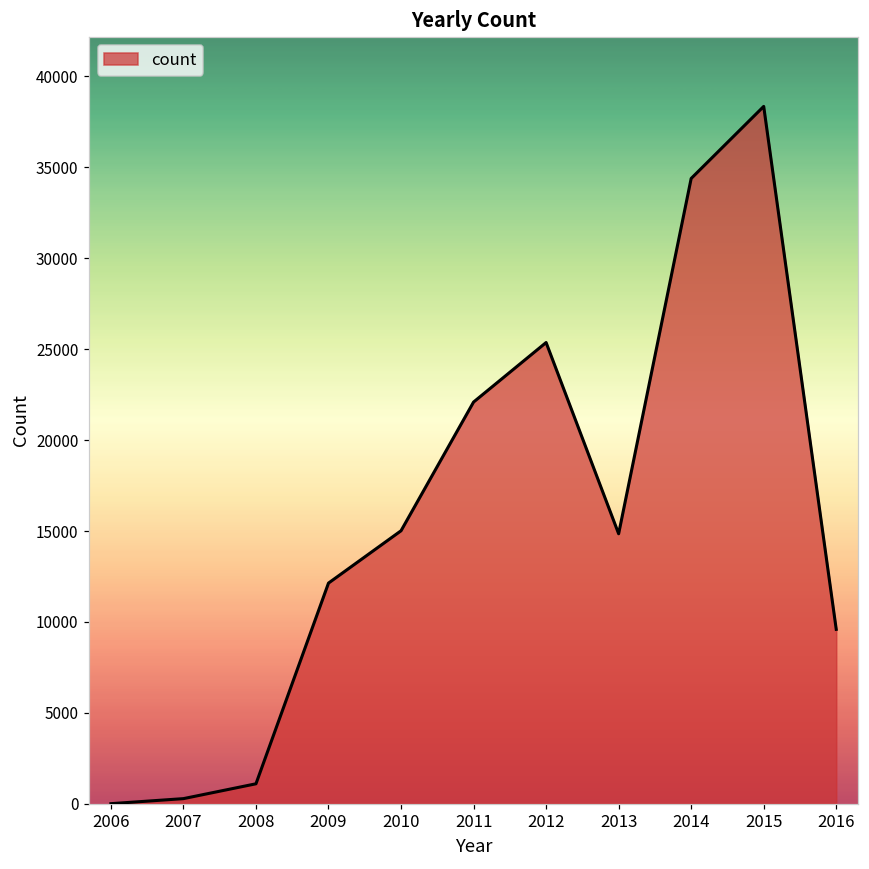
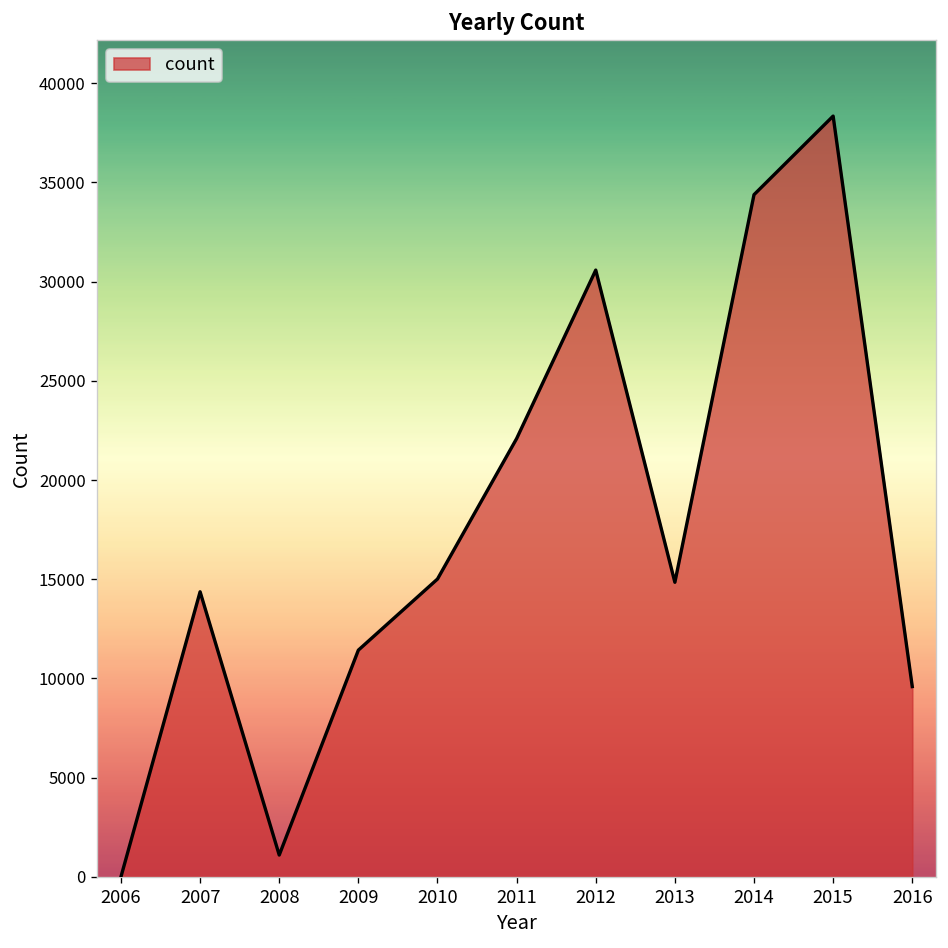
2007: 300 -> 14400
2009: 12100 -> 11400
2012: 25400 -> 30600
